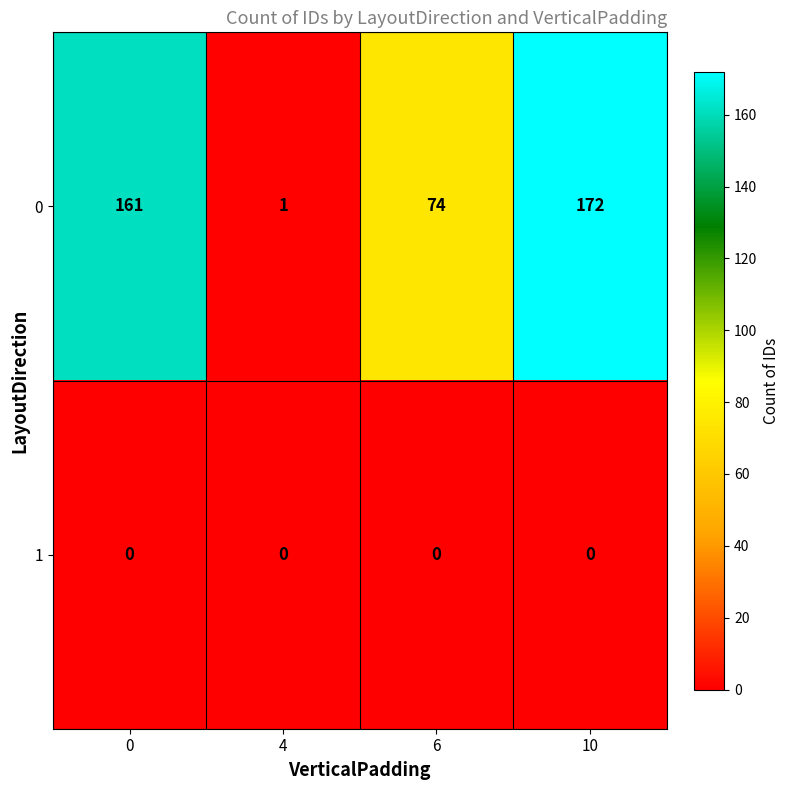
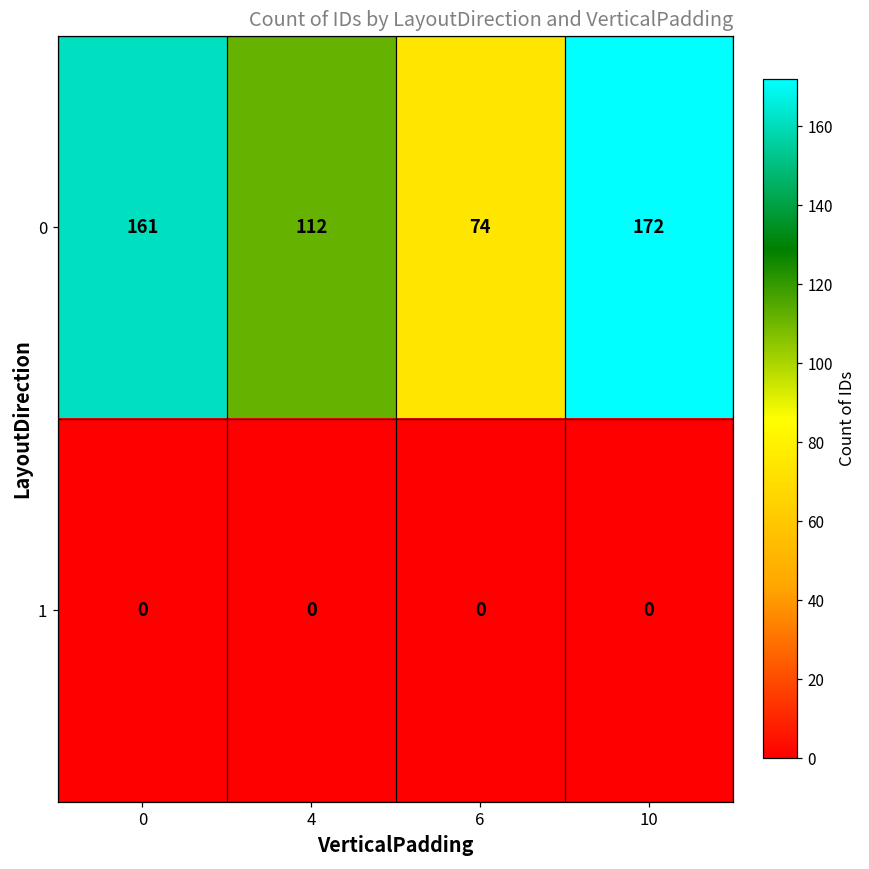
0, 4: 1 -> 112
